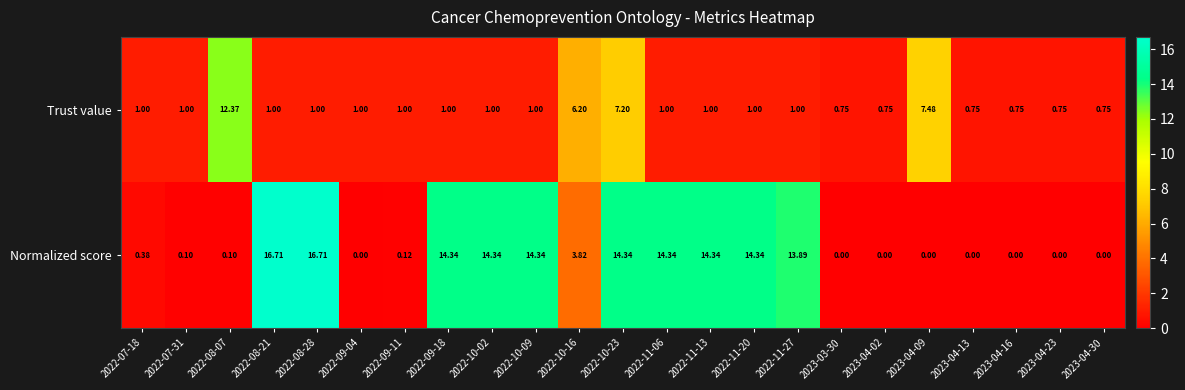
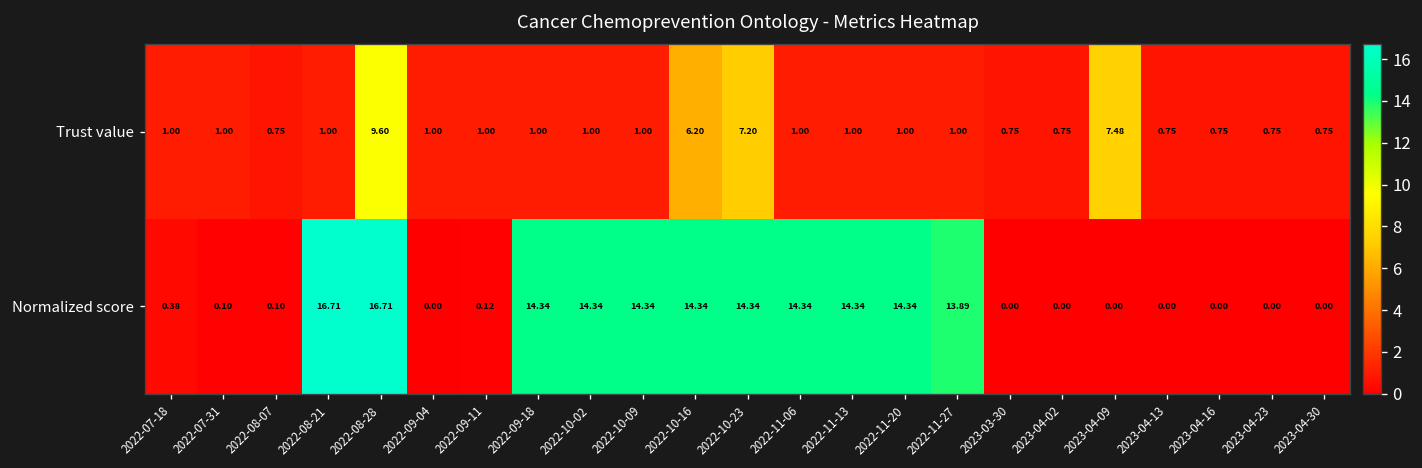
Trust value, 2022-08-07: 12.37 -> 0.75
Trust value, 2022-08-28: 1.00 -> 9.60
Normalized score, 2022-10-16: 3.82 -> 14.34
